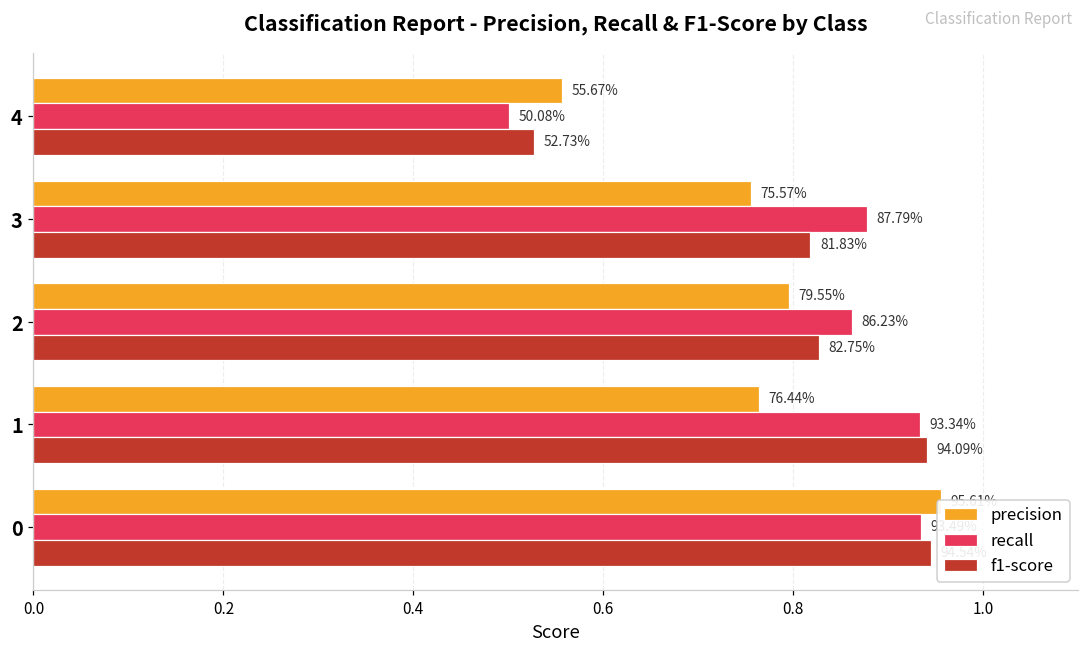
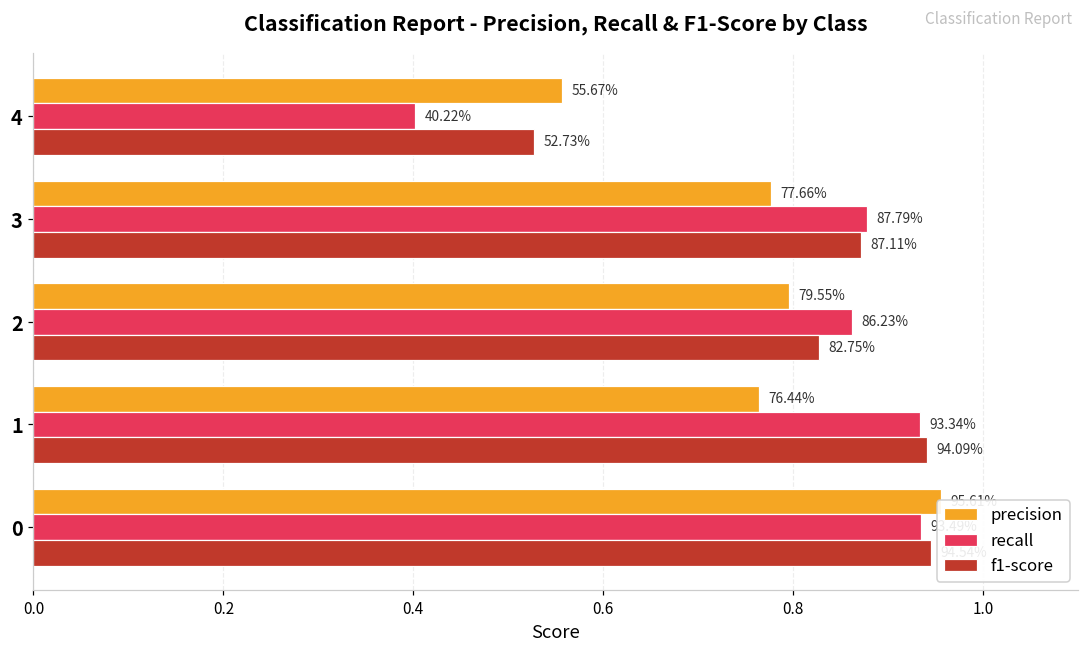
recall, 4: 50.08% -> 40.22%
precision, 3: 75.57% -> 77.66%
f1-score, 3: 81.83% -> 87.11%
